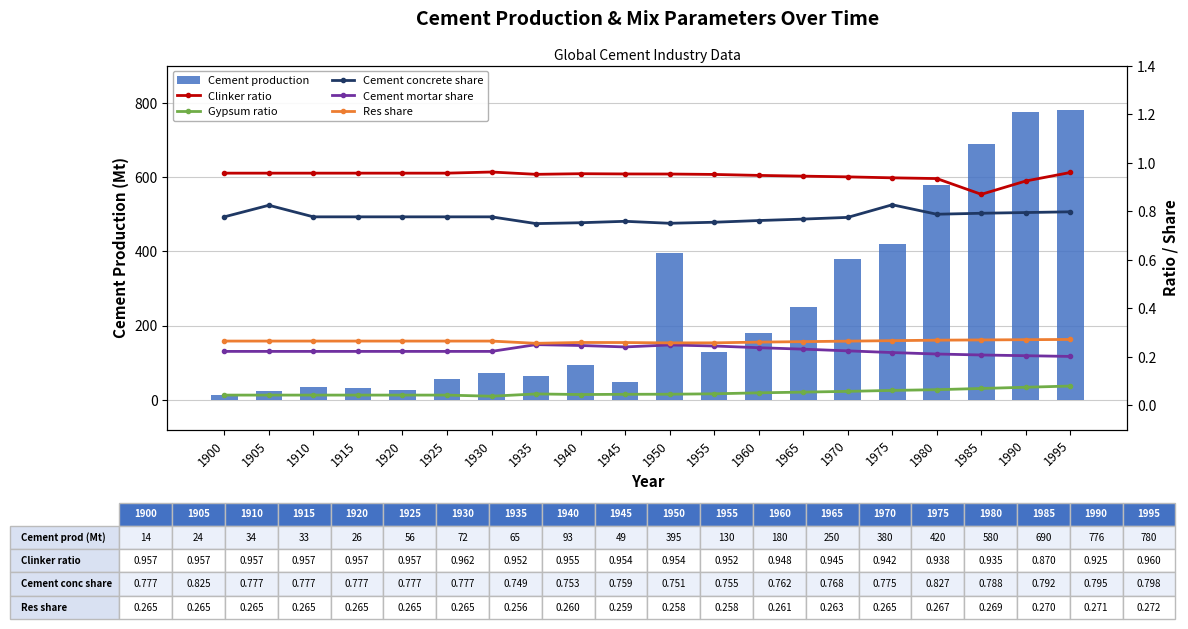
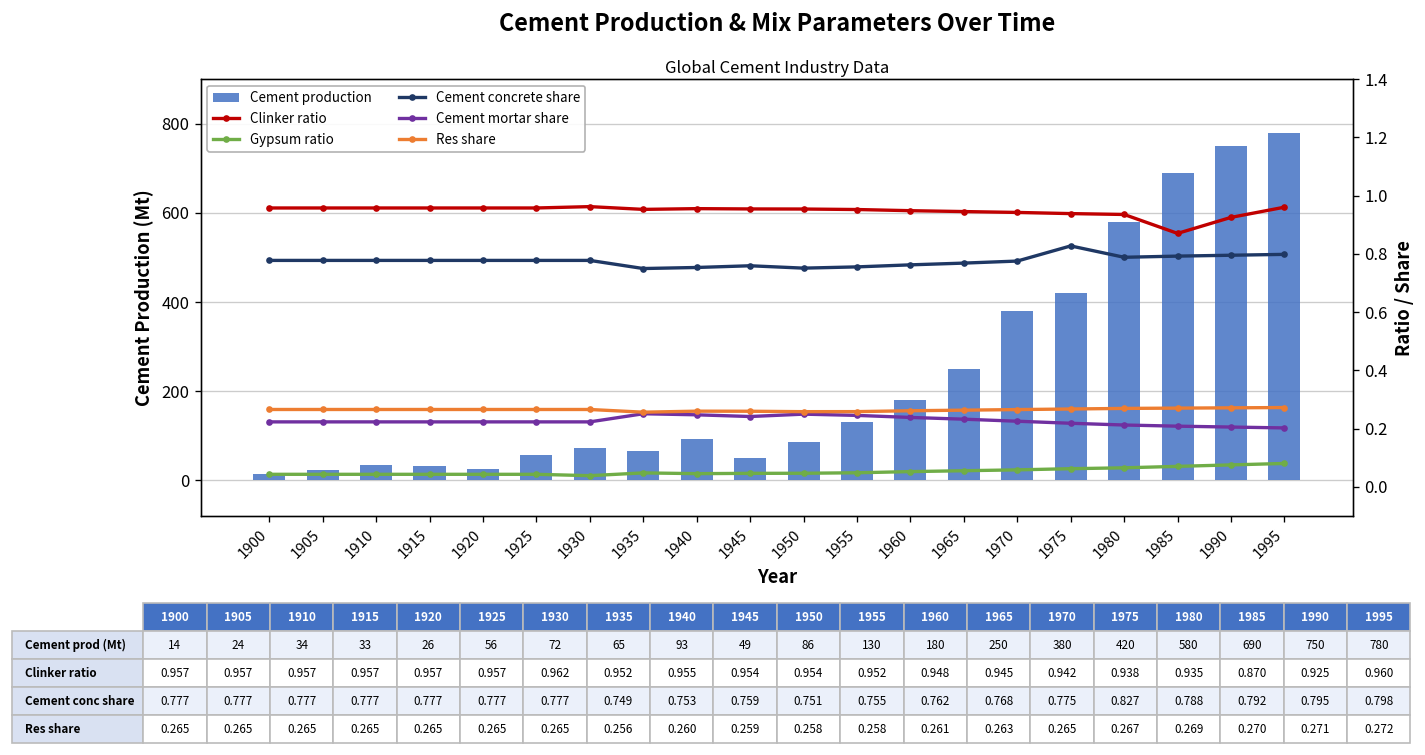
Cement production, 1950: 395 -> 86
Cement production, 1990: 776 -> 750
Cement concrete share, 1905: 0.825 -> 0.777
